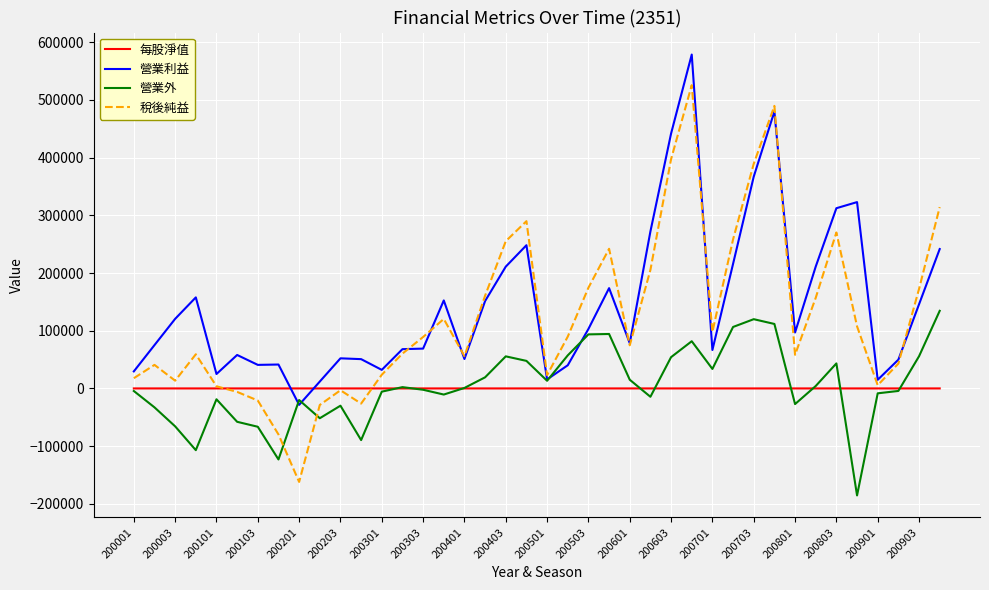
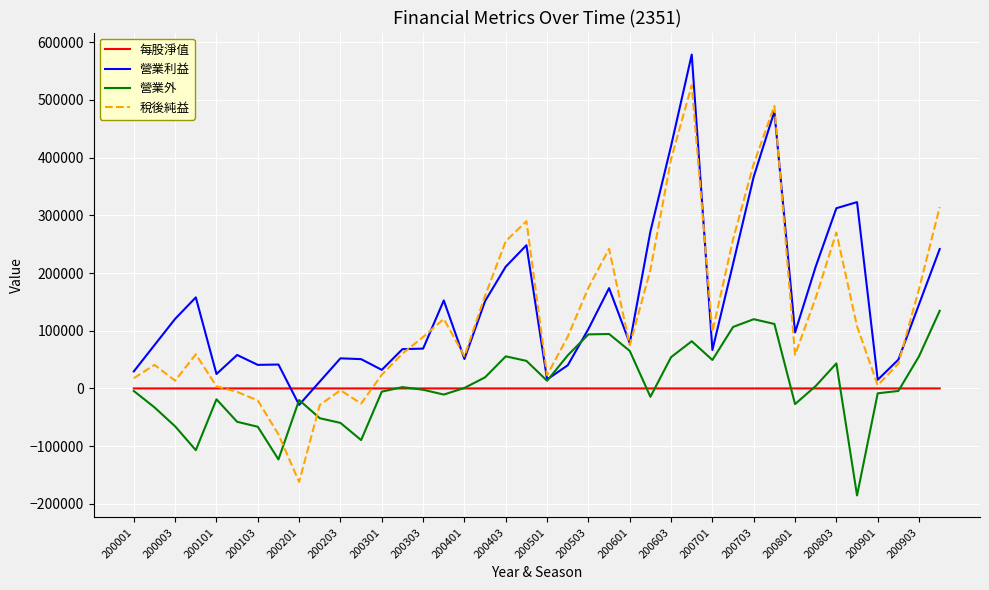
營業外, 200203: -30000 -> -60000
營業外, 200601: 20000 -> 70000
營業利益, 200603: 440000 -> 420000
營業外, 200701: 30000 -> 50000
